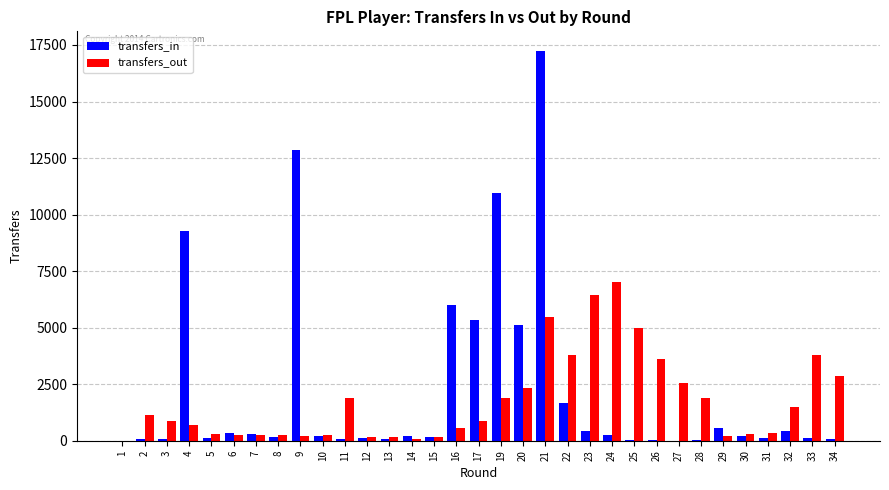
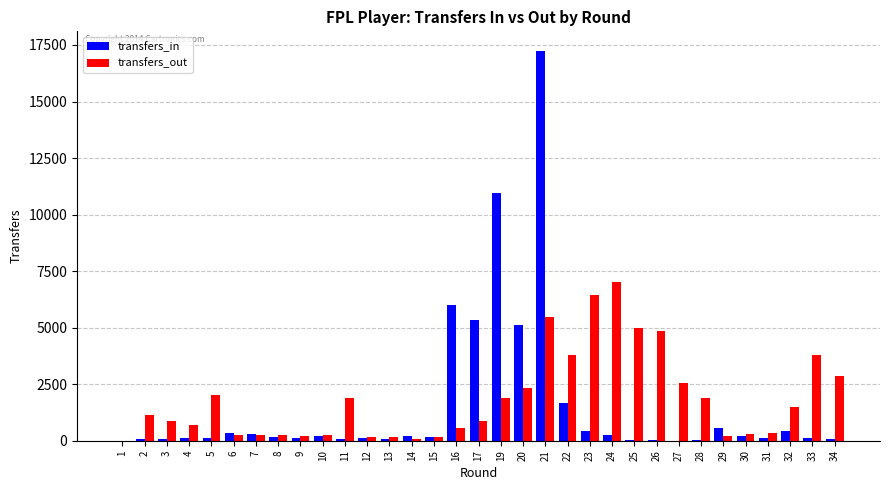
transfers_in, 4: 9300 -> 100
transfers_out, 5: 300 -> 2000
transfers_in, 9: 12900 -> 100
transfers_out, 26: 3600 -> 4900
